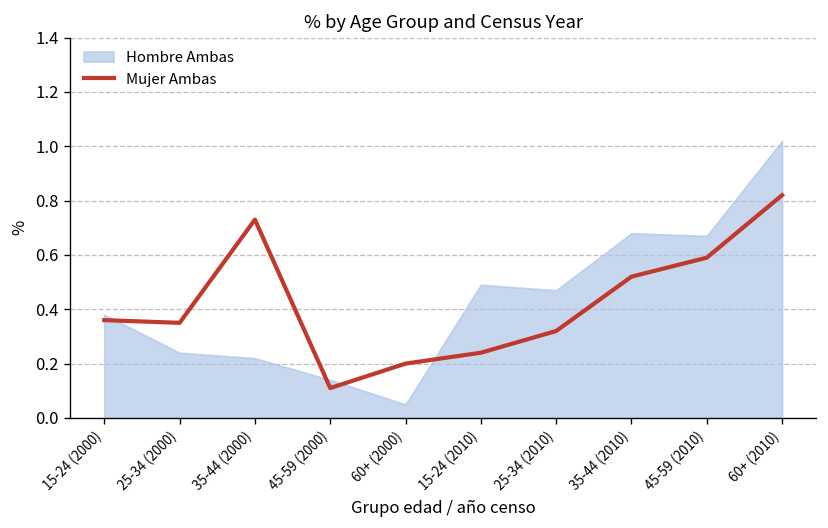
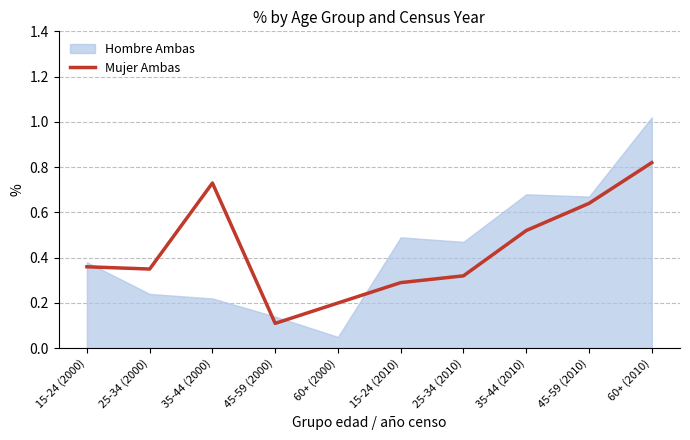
Mujer Ambas, 15-24 (2010): 0.24 -> 0.29
Mujer Ambas, 45-59 (2010): 0.59 -> 0.64
